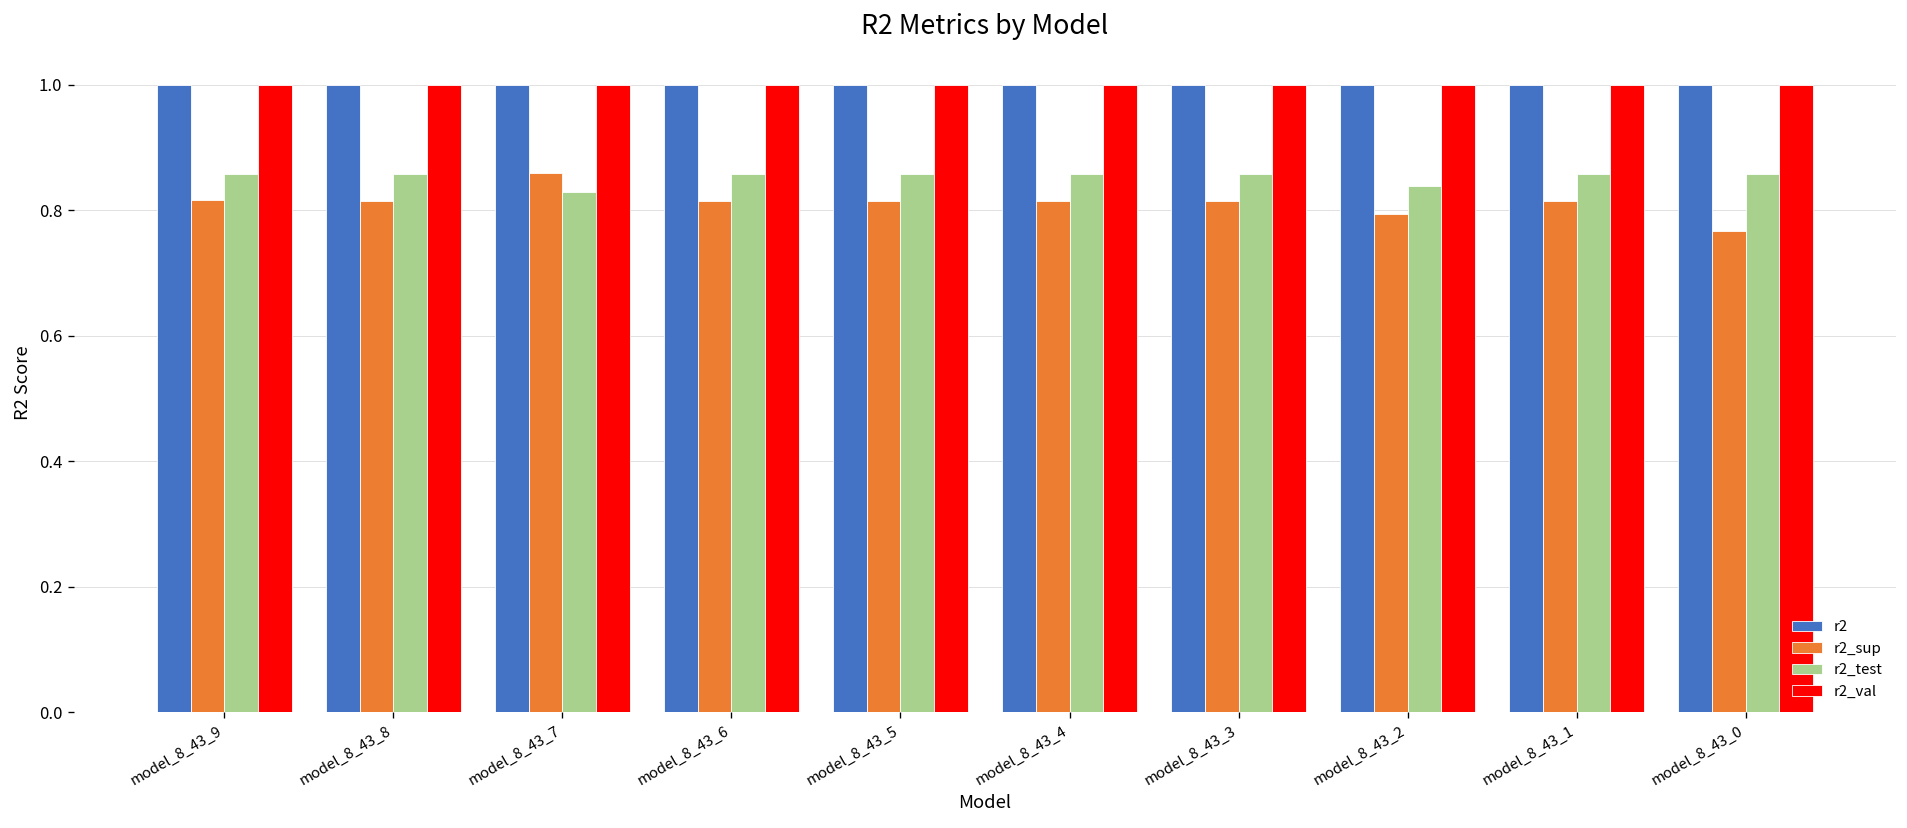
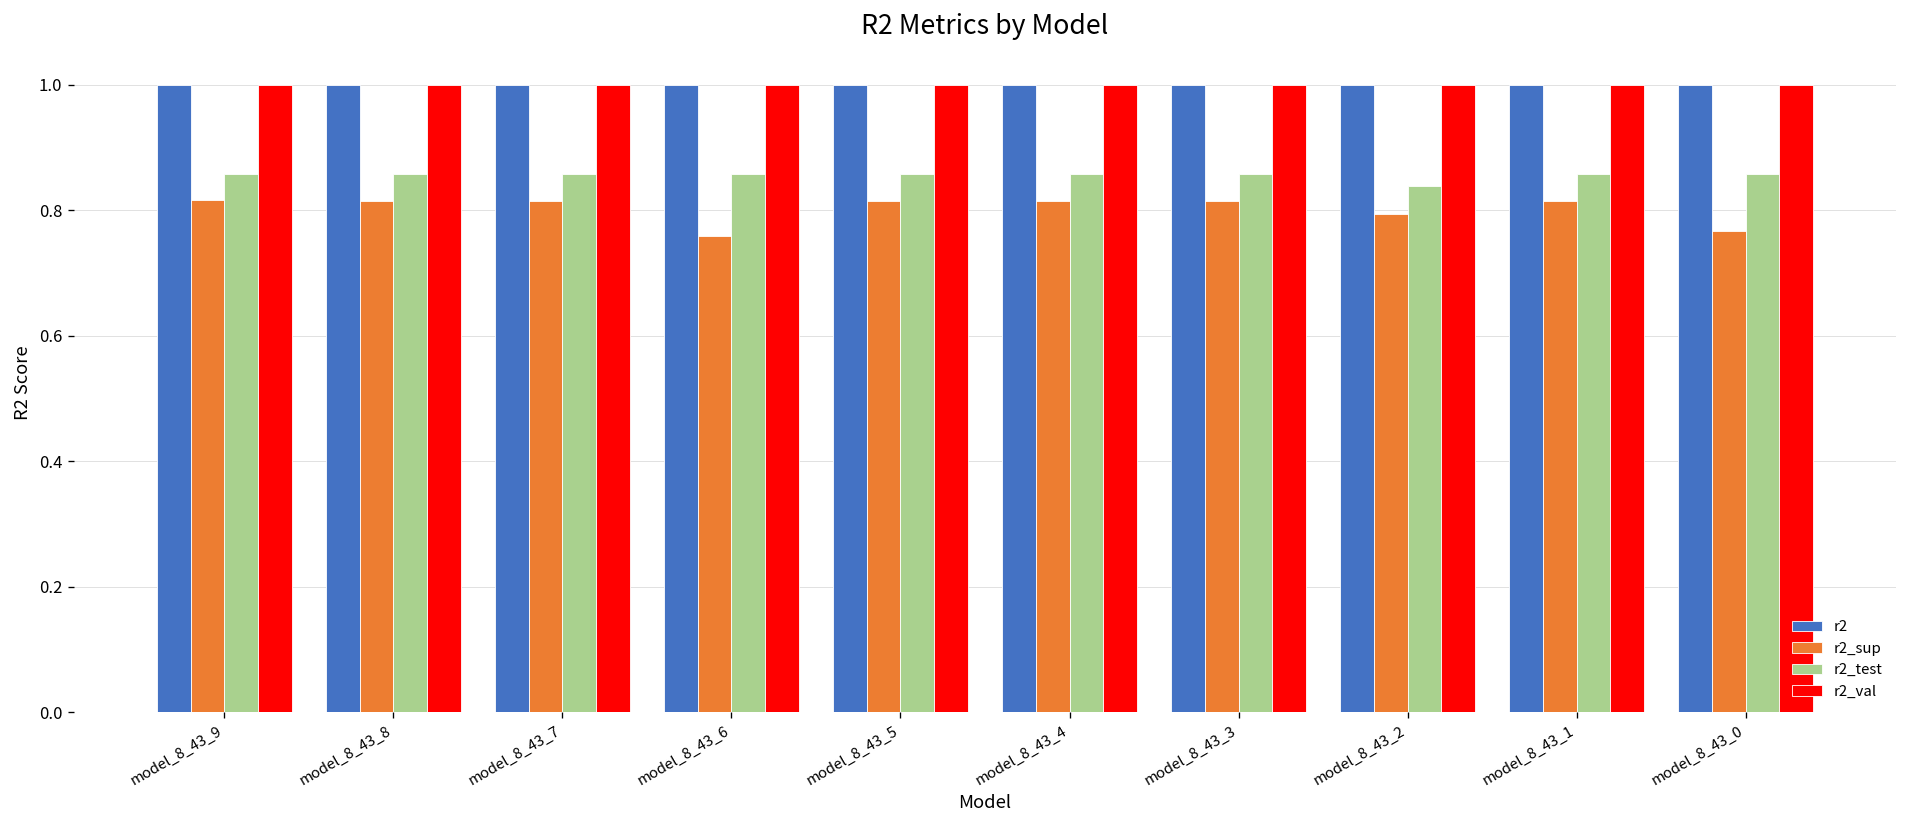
r2_sup, model_8_43_7: 0.86 -> 0.82
r2_test, model_8_43_7: 0.83 -> 0.86
r2_sup, model_8_43_6: 0.82 -> 0.76
